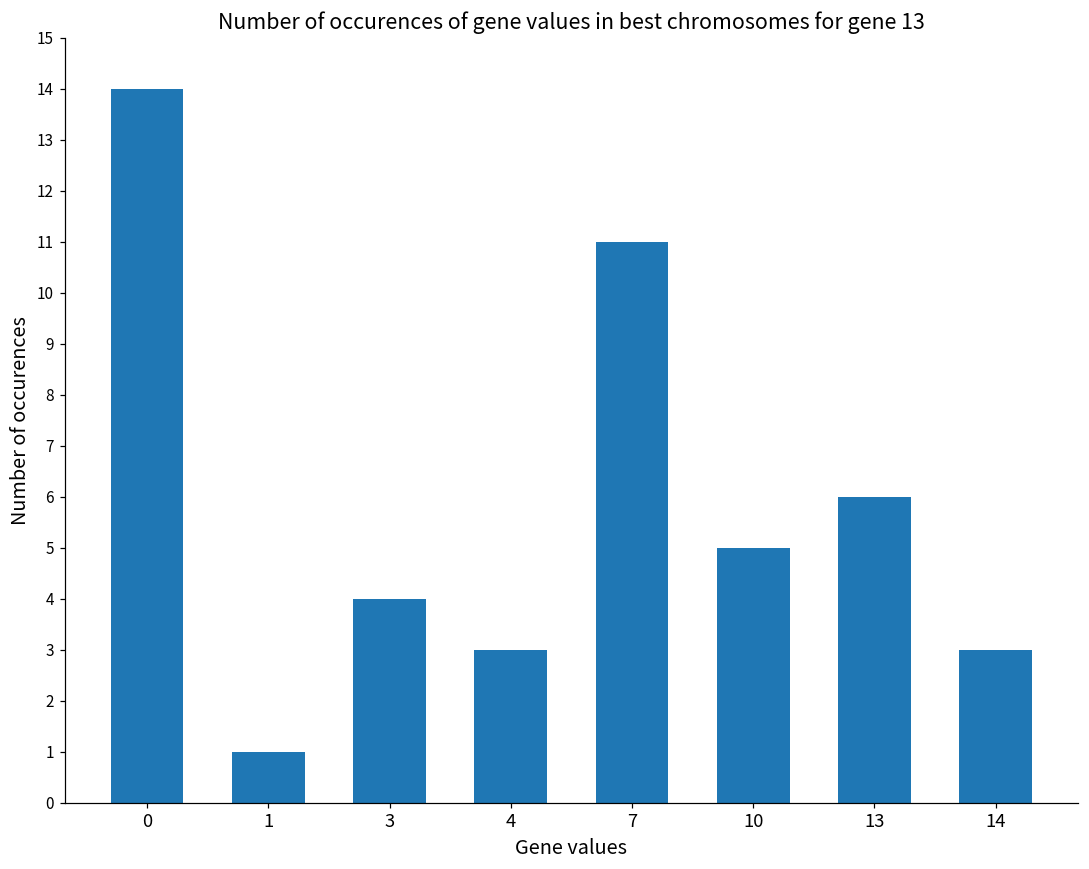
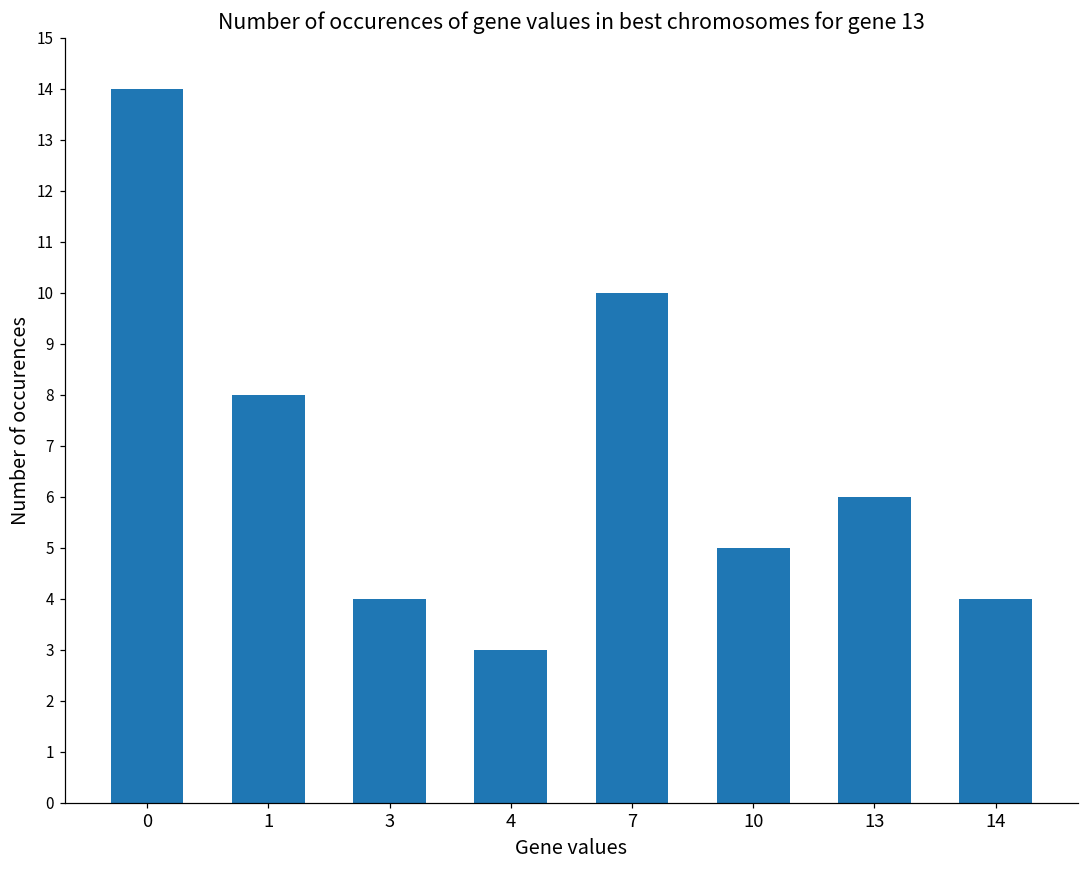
1: 1 -> 8
7: 11 -> 10
14: 3 -> 4
